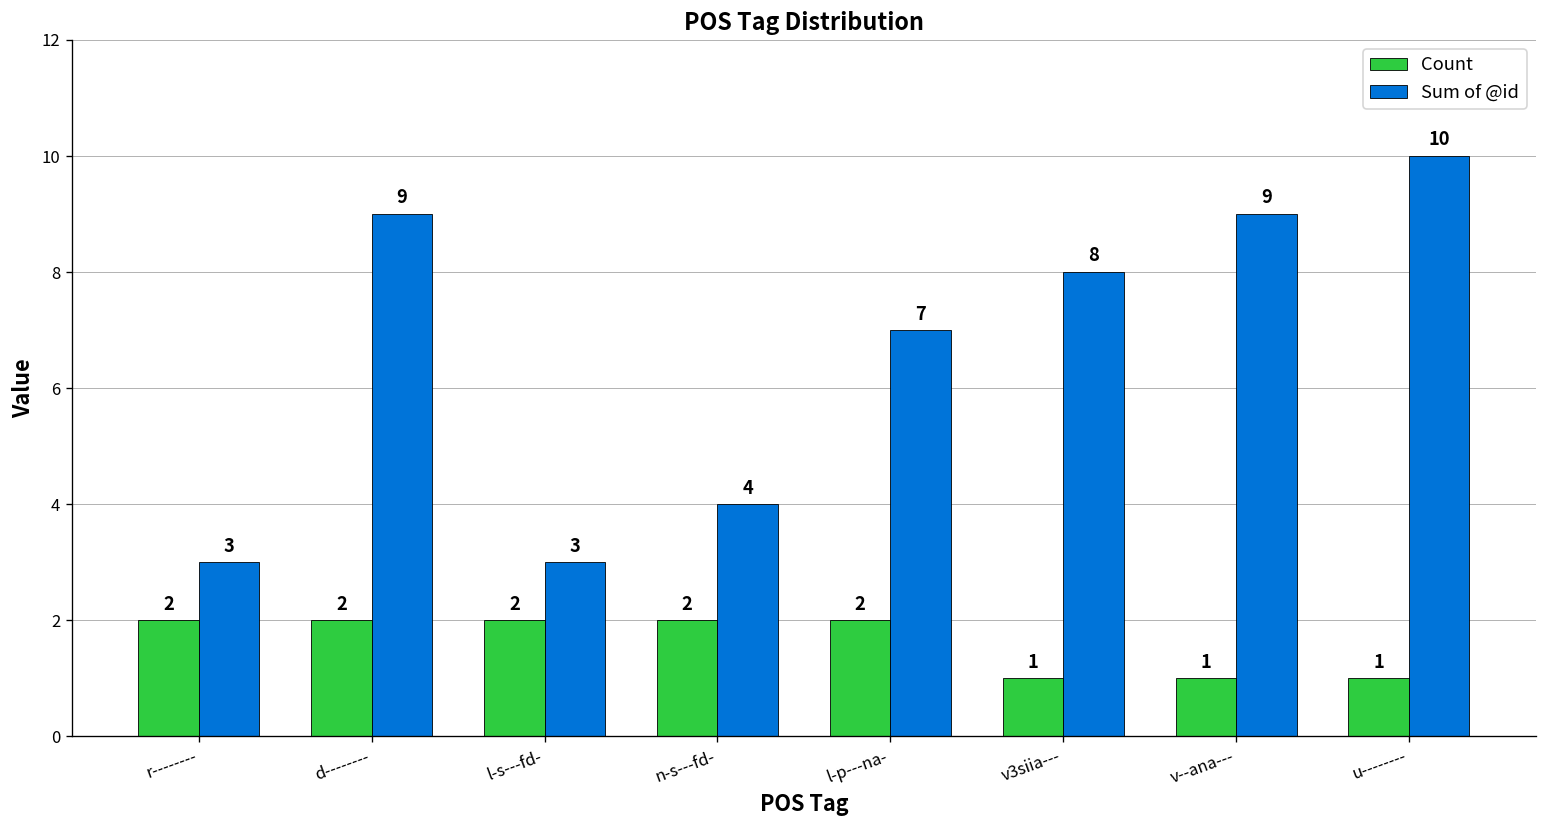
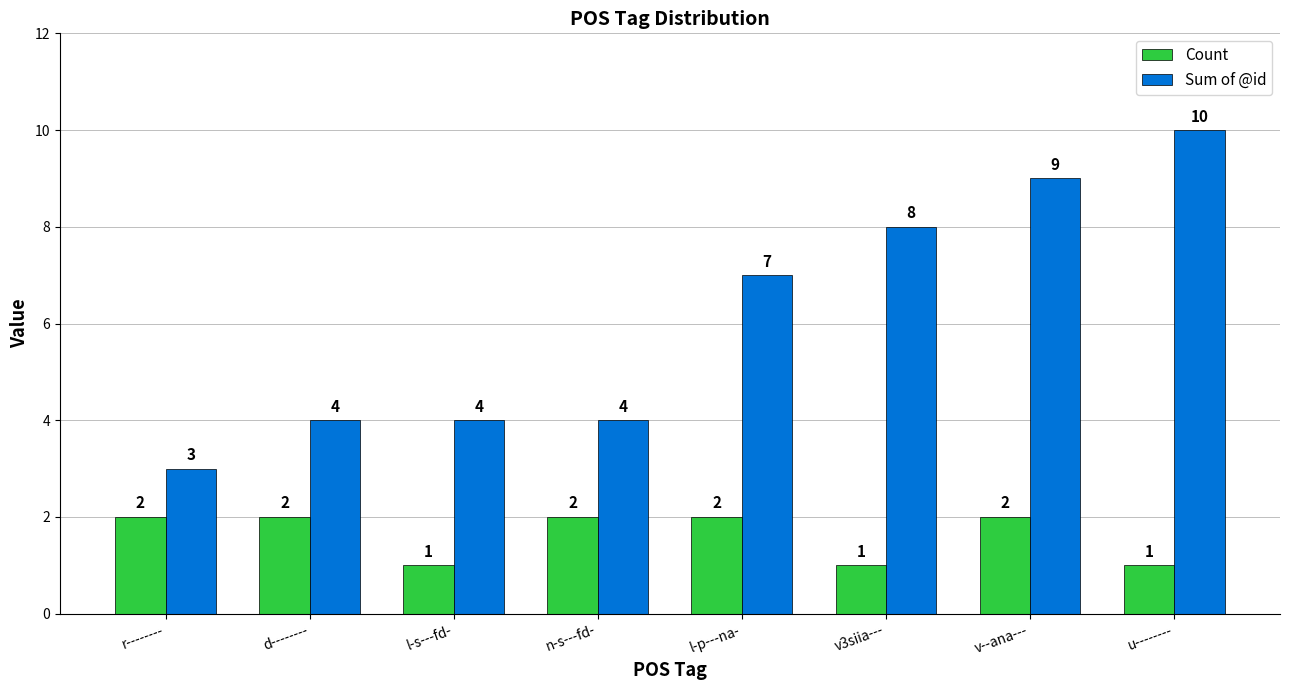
Sum of @id, d--------: 9 -> 4
Count, l-s---fd-: 2 -> 1
Sum of @id, l-s---fd-: 3 -> 4
Count, v--ana---: 1 -> 2
